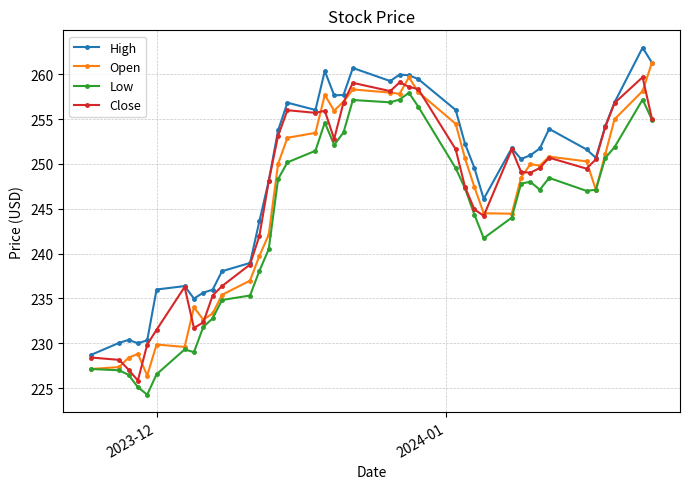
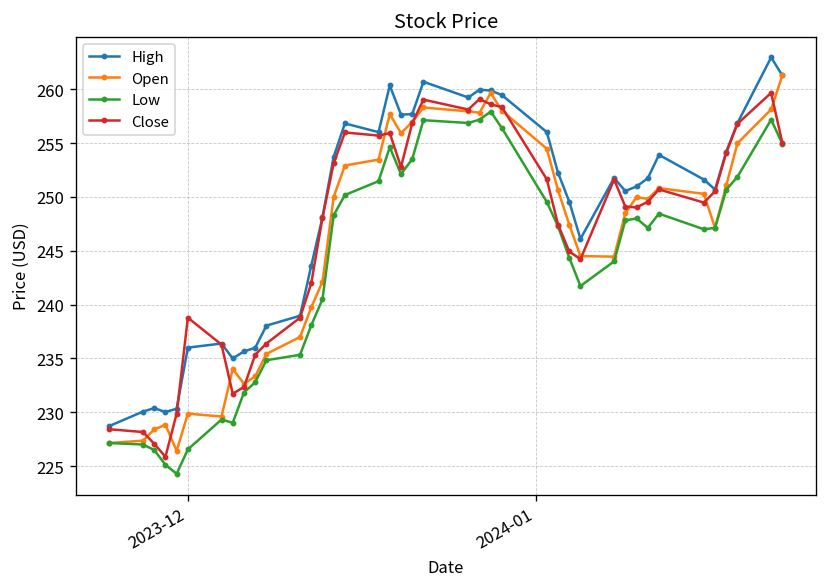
Close, 2023-12: 232 -> 239
